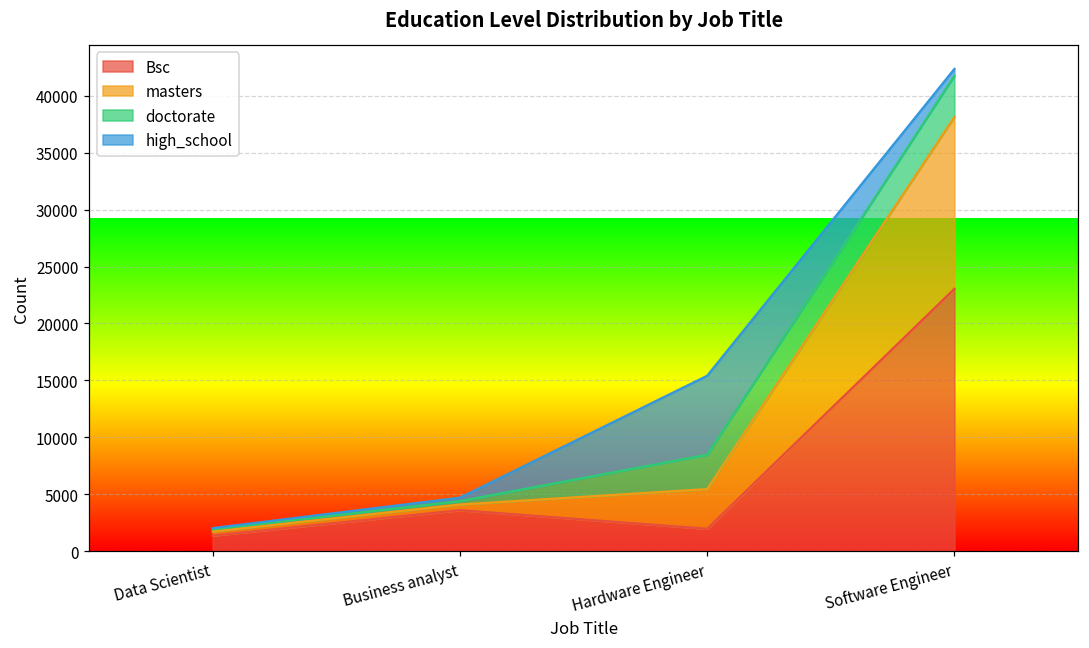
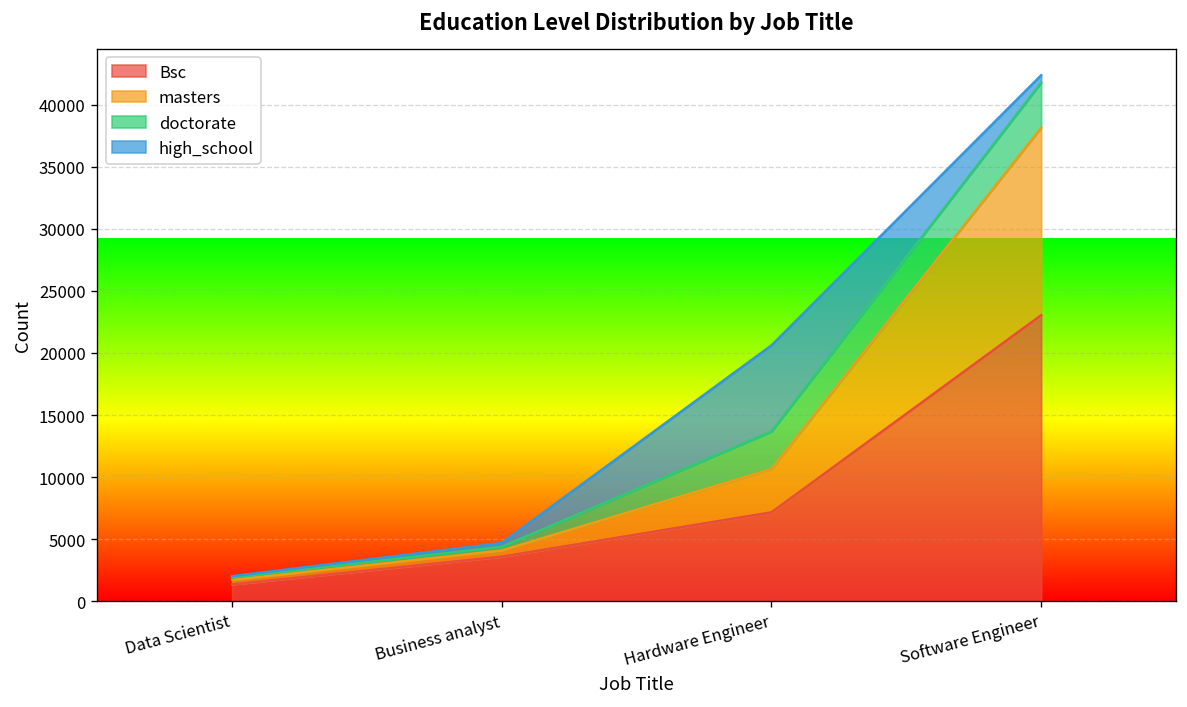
Bsc, Hardware Engineer: 2000 -> 7200
